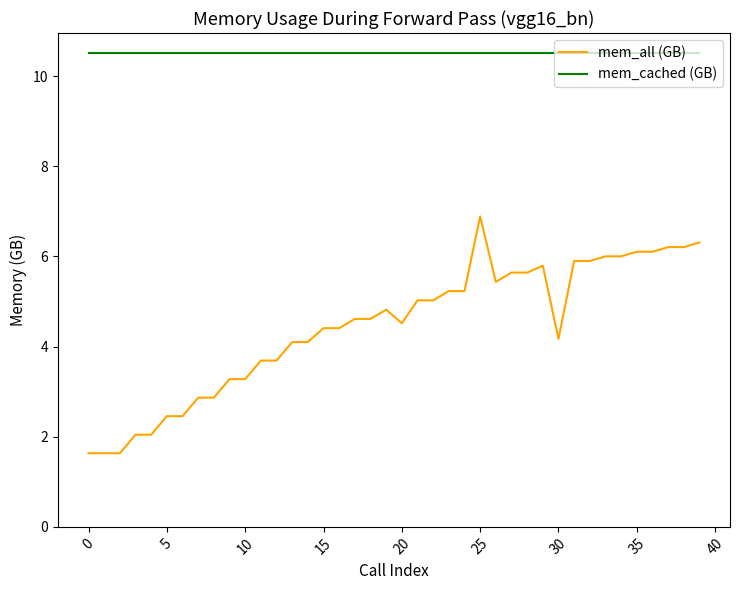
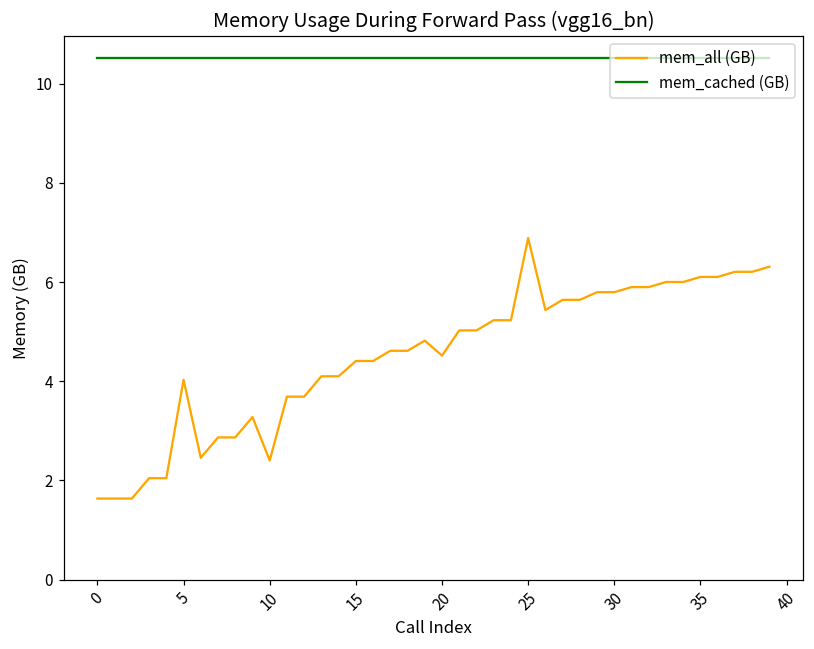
mem_all (GB), 5: 2.5 -> 4.0
mem_all (GB), 10: 3.3 -> 2.4
mem_all (GB), 30: 4.2 -> 5.8
